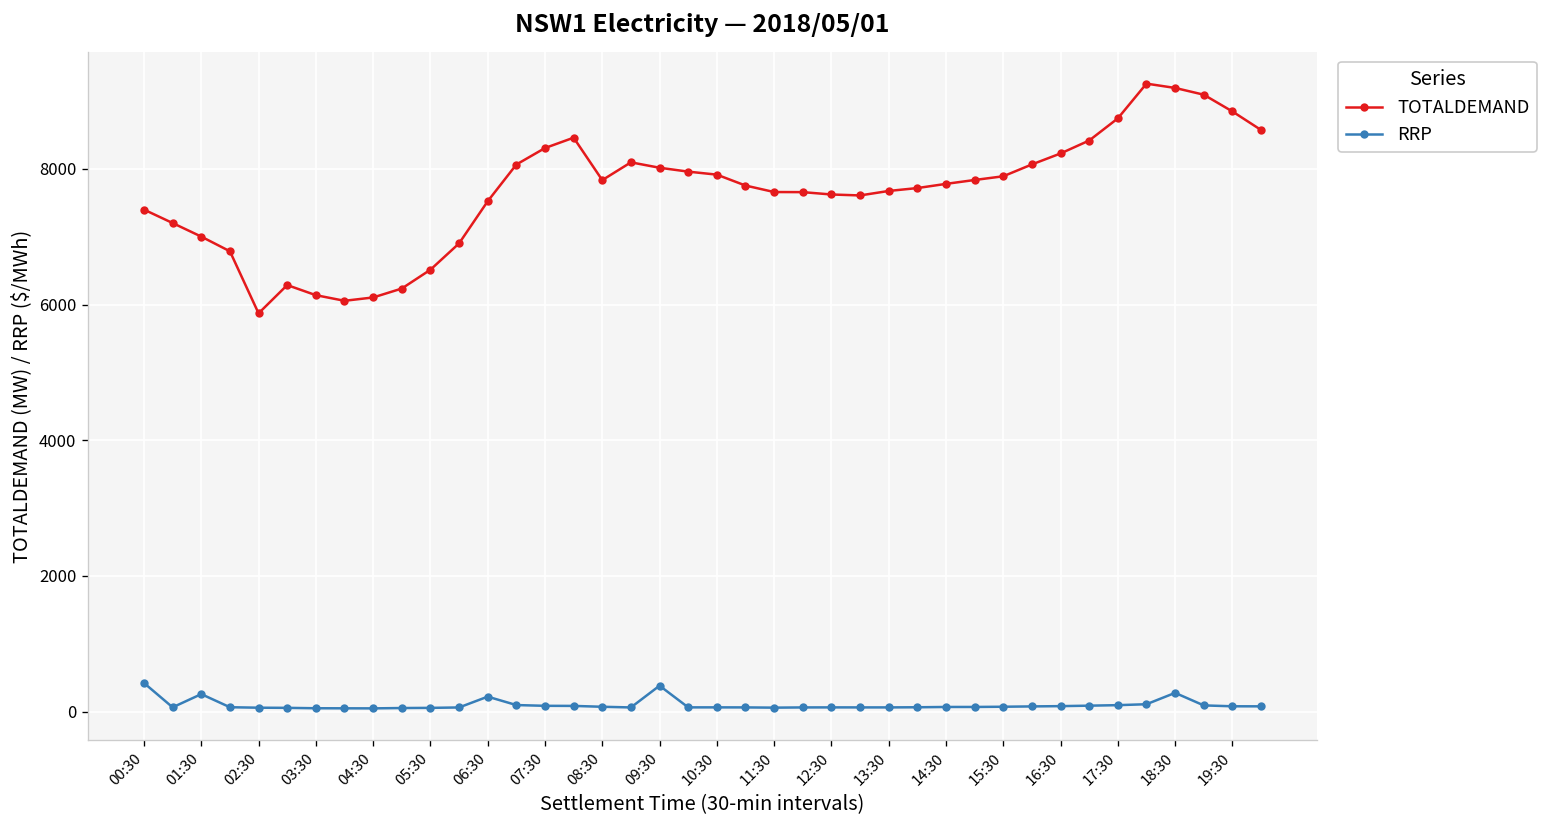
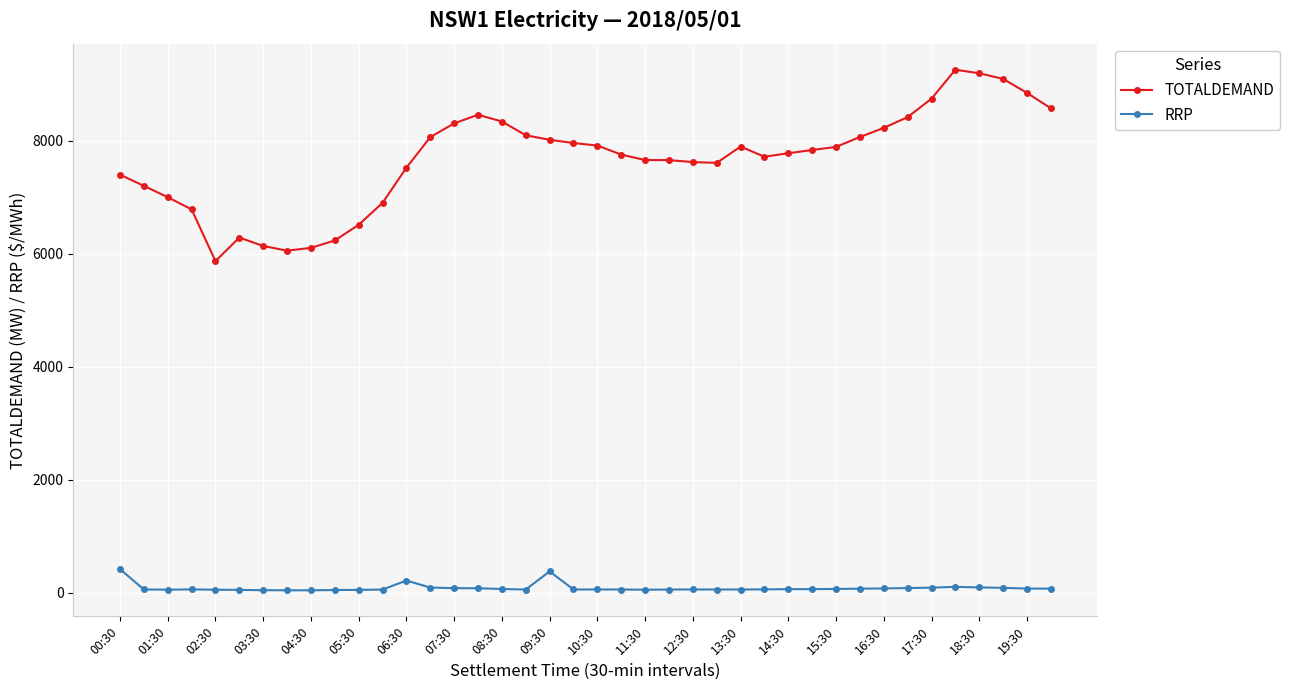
RRP, 01:30: 300 -> 100
TOTALDEMAND, 08:30: 7800 -> 8300
TOTALDEMAND, 13:30: 7700 -> 7900
RRP, 18:30: 300 -> 100
